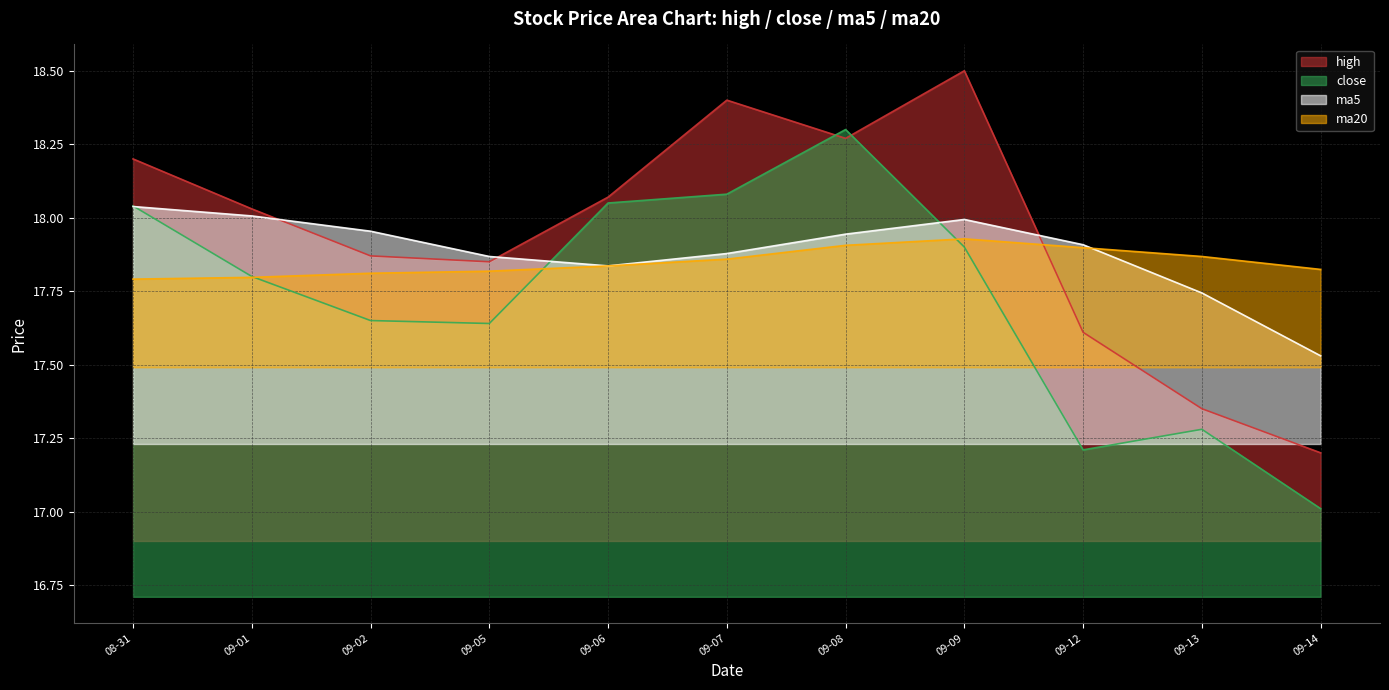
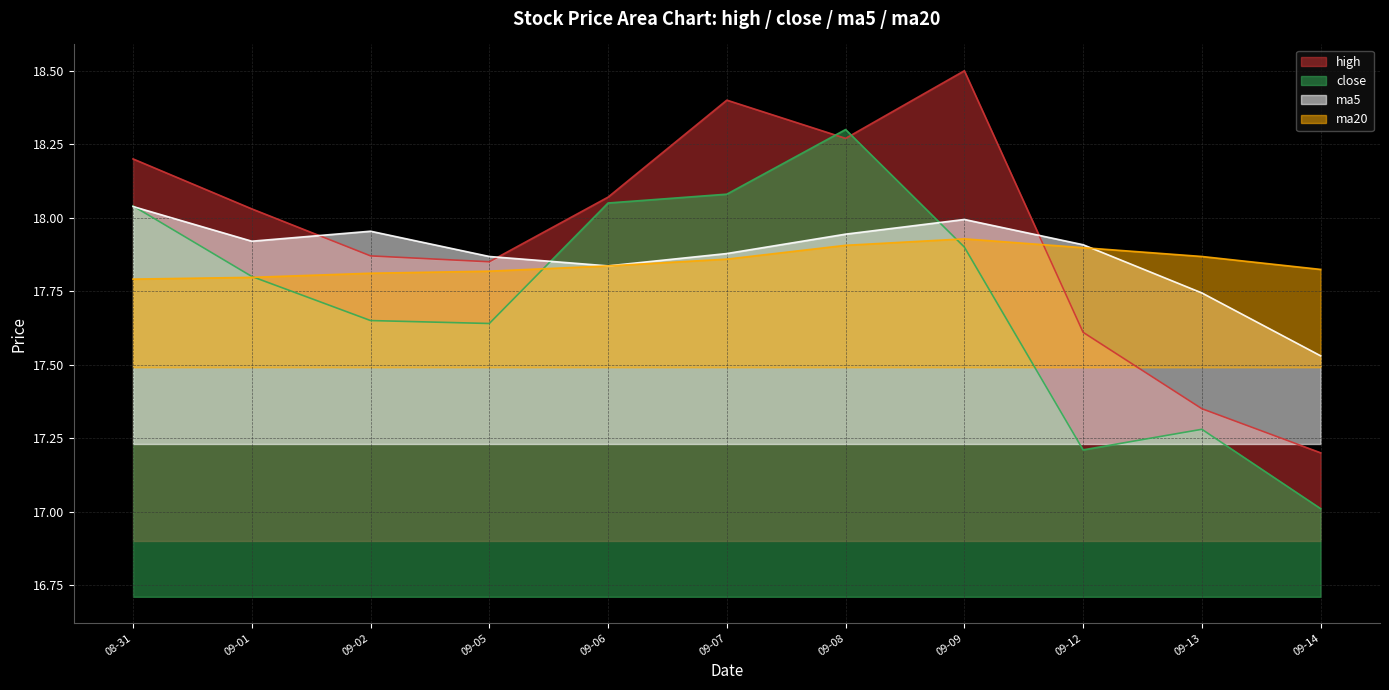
ma5, 09-01: 18.01 -> 17.92
